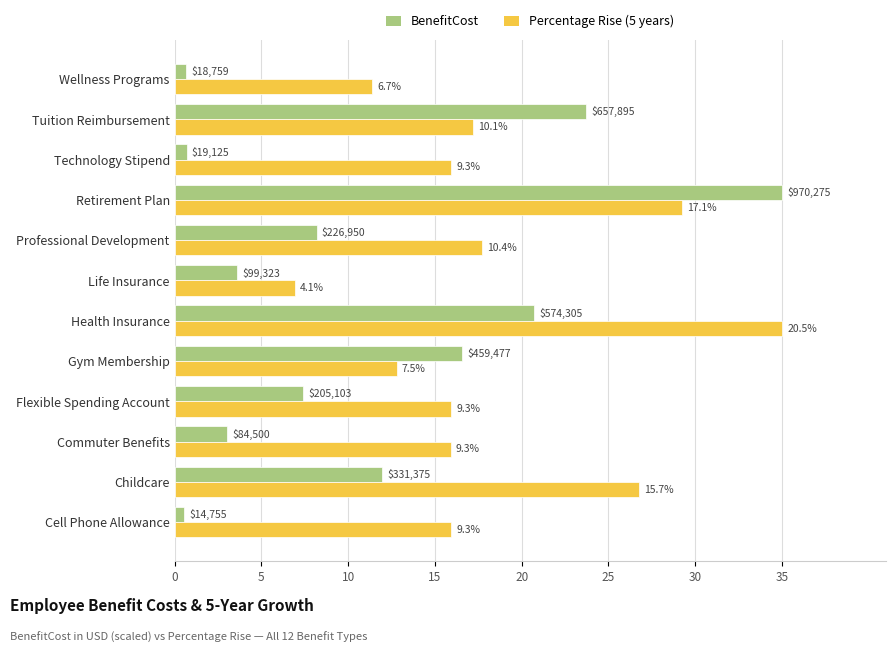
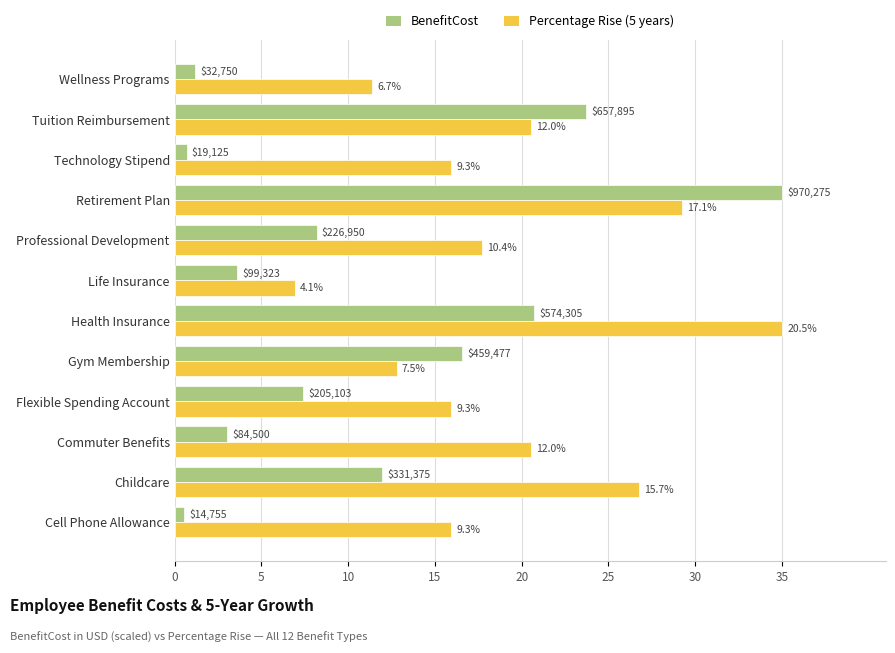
BenefitCost, Wellness Programs: $18,759 -> $32,750
Percentage Rise (5 years), Tuition Reimbursement: 10.1% -> 12.0%
Percentage Rise (5 years), Commuter Benefits: 9.3% -> 12.0%
